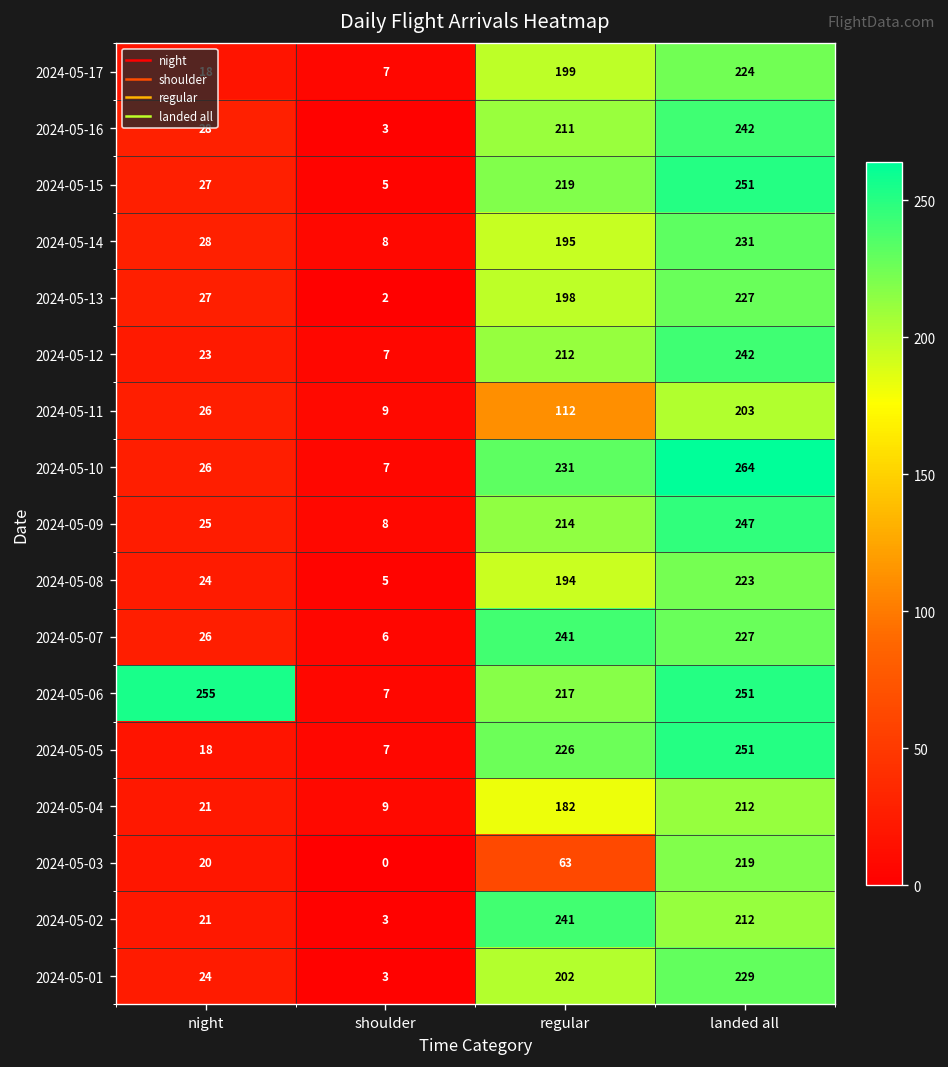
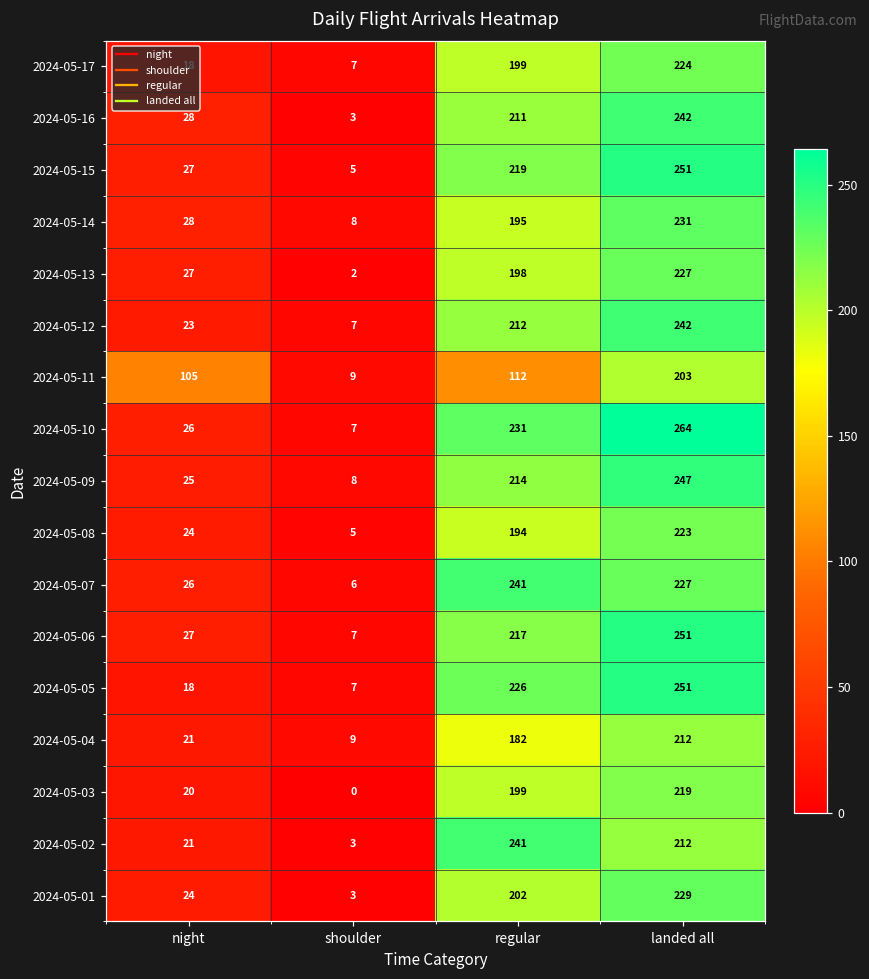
2024-05-11, night: 26 -> 105
2024-05-06, night: 255 -> 27
2024-05-03, regular: 63 -> 199
